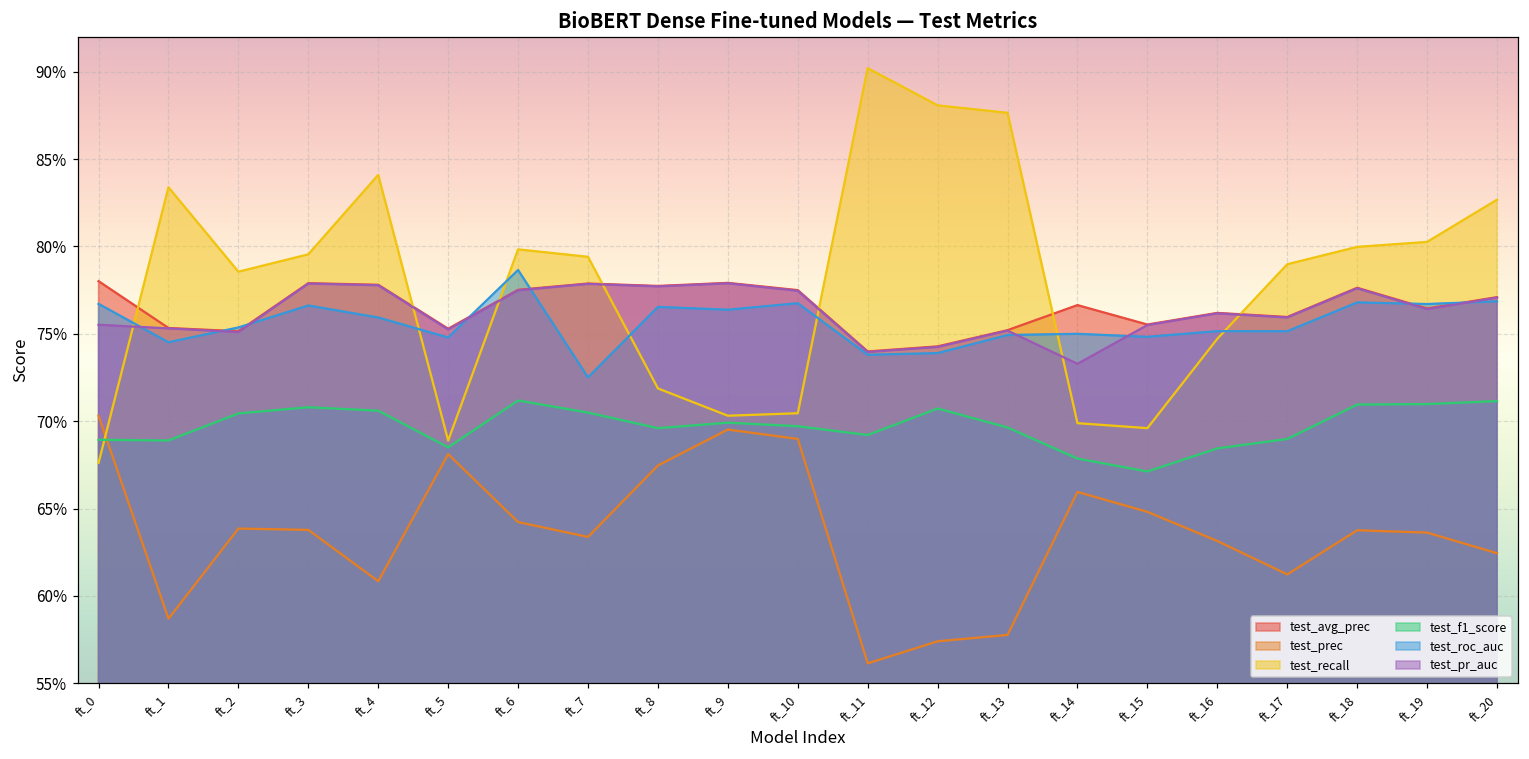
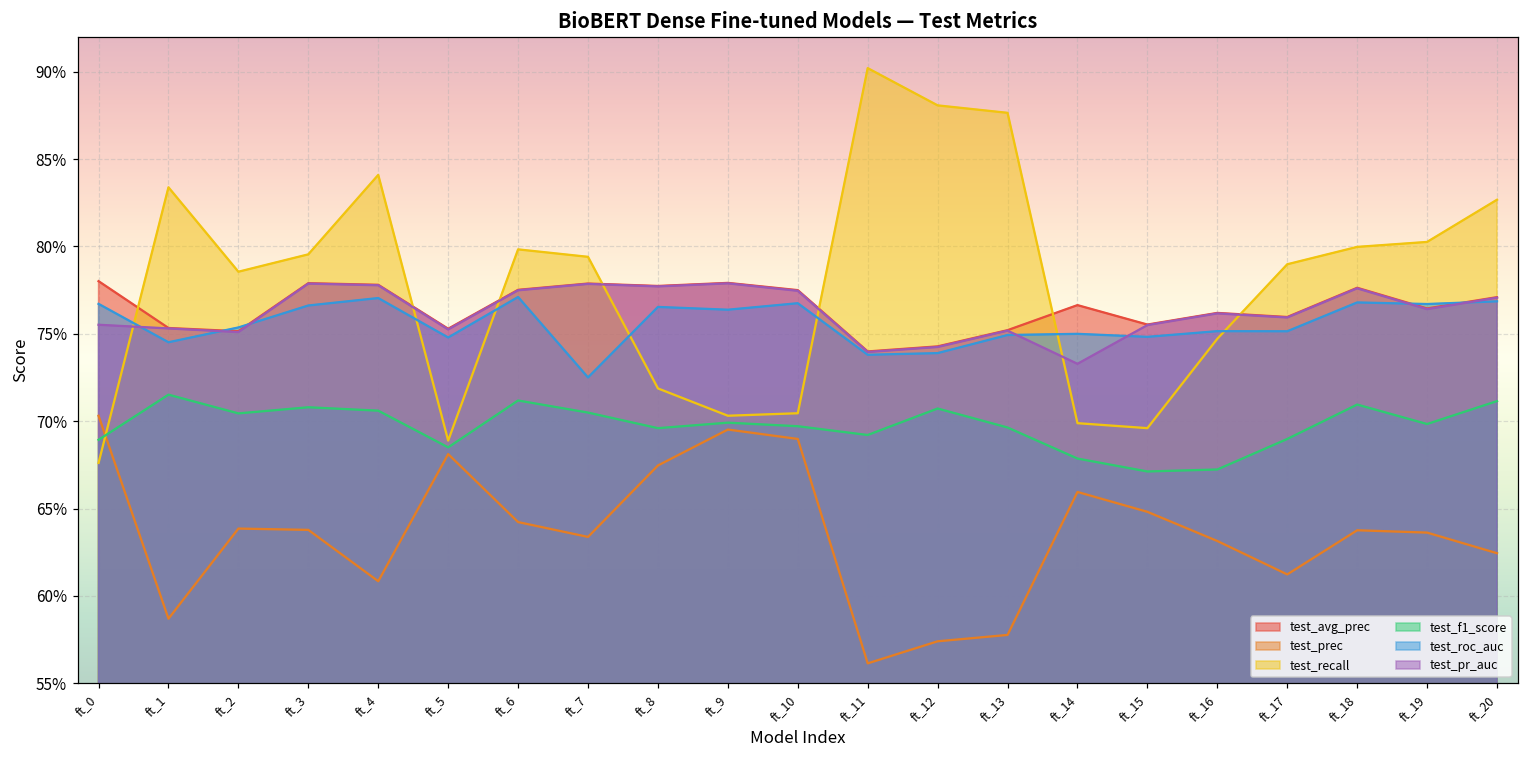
test_f1_score, ft_1: 68.9% -> 71.5%
test_roc_auc, ft_4: 75.9% -> 77.0%
test_roc_auc, ft_6: 78.7% -> 77.1%
test_f1_score, ft_16: 68.4% -> 67.2%
test_f1_score, ft_19: 71.0% -> 69.8%
